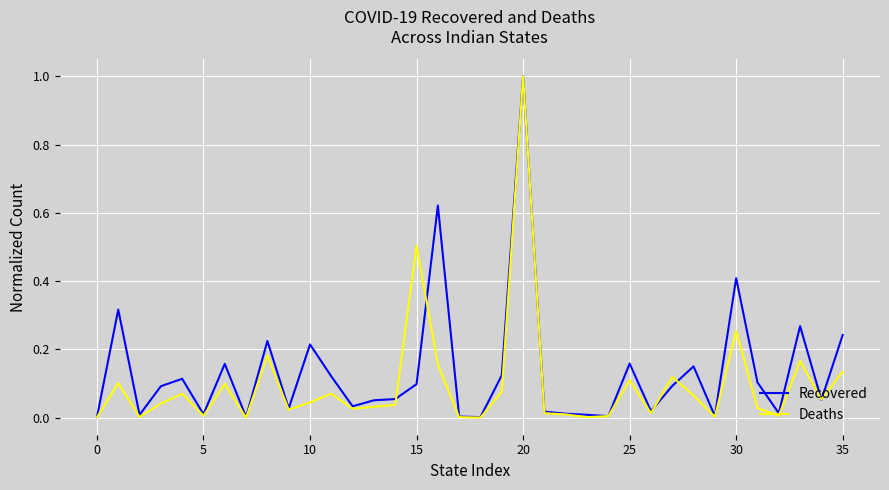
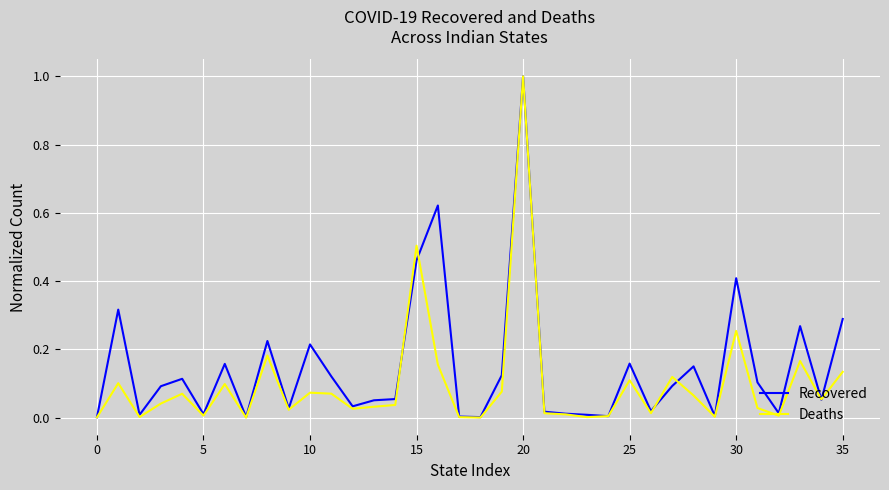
Deaths, 10: 0.04 -> 0.07
Recovered, 15: 0.10 -> 0.46
Recovered, 35: 0.24 -> 0.29
